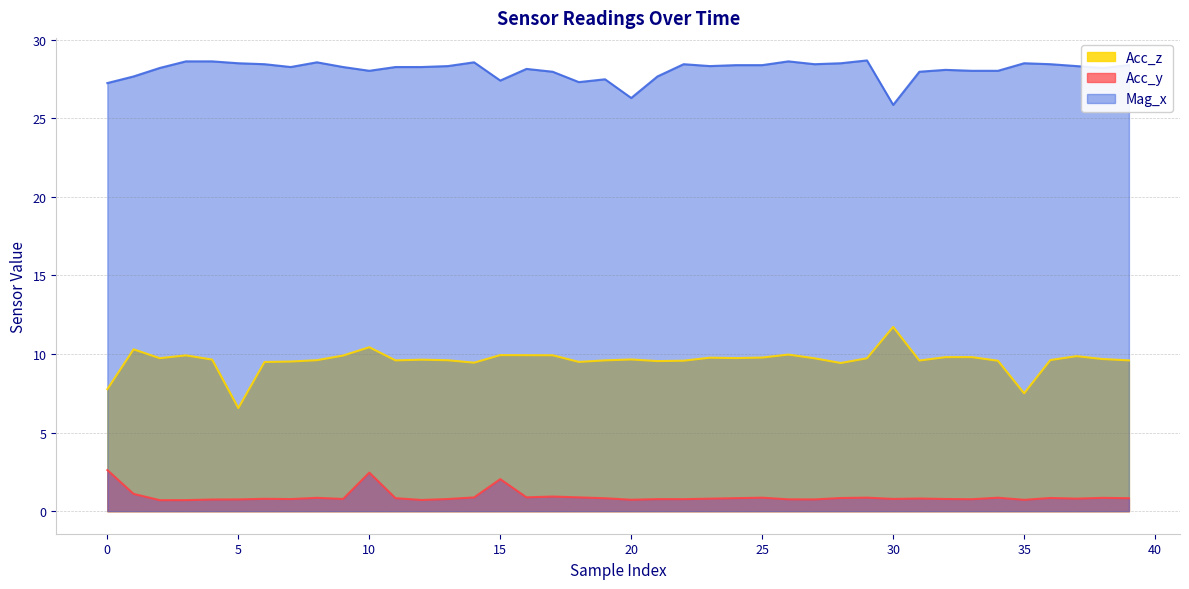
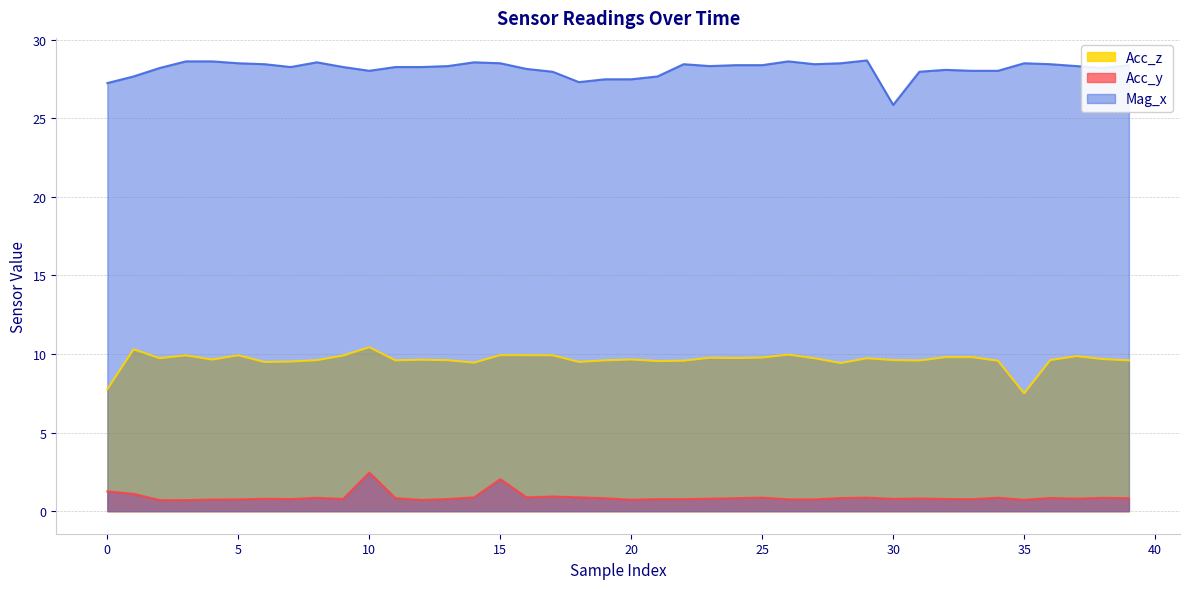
Acc_y, 0: 2.6 -> 1.3
Acc_z, 5: 6.6 -> 9.9
Mag_x, 15: 27.4 -> 28.5
Mag_x, 20: 26.3 -> 27.5
Acc_z, 30: 11.7 -> 9.6
